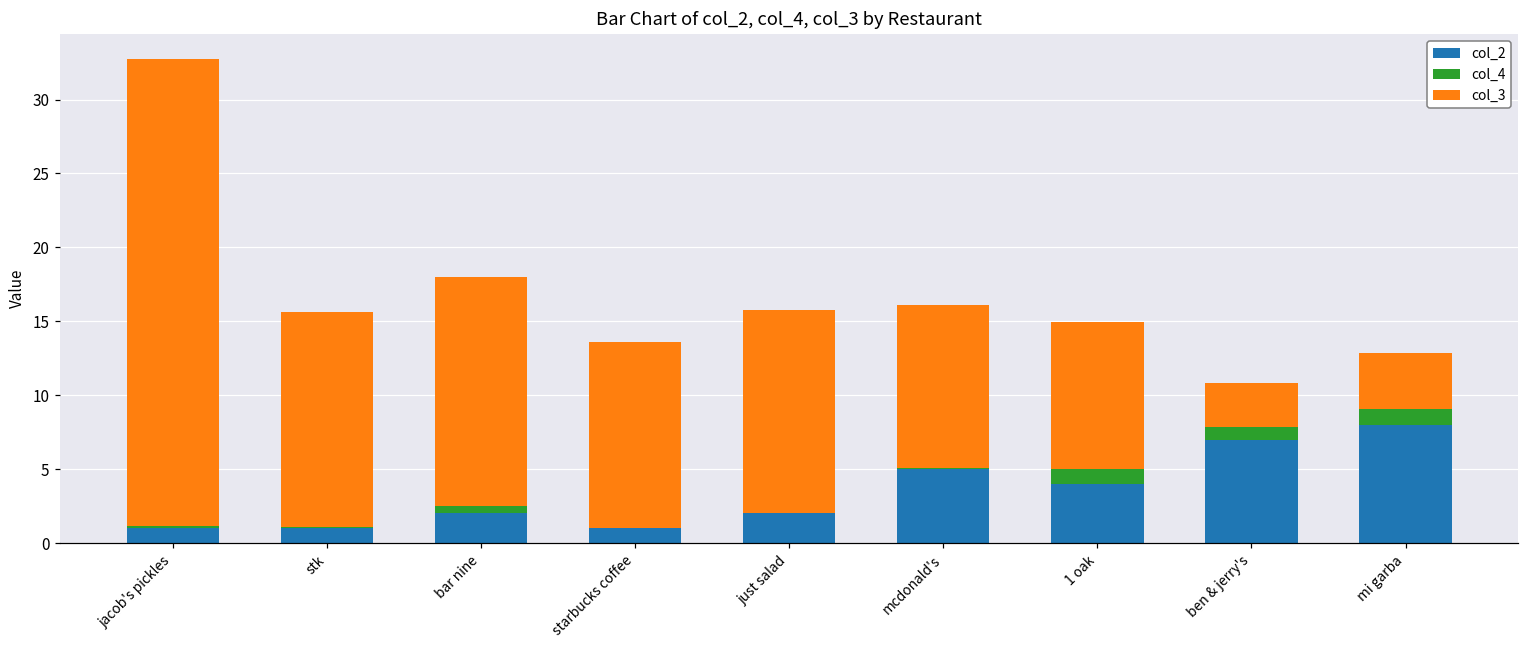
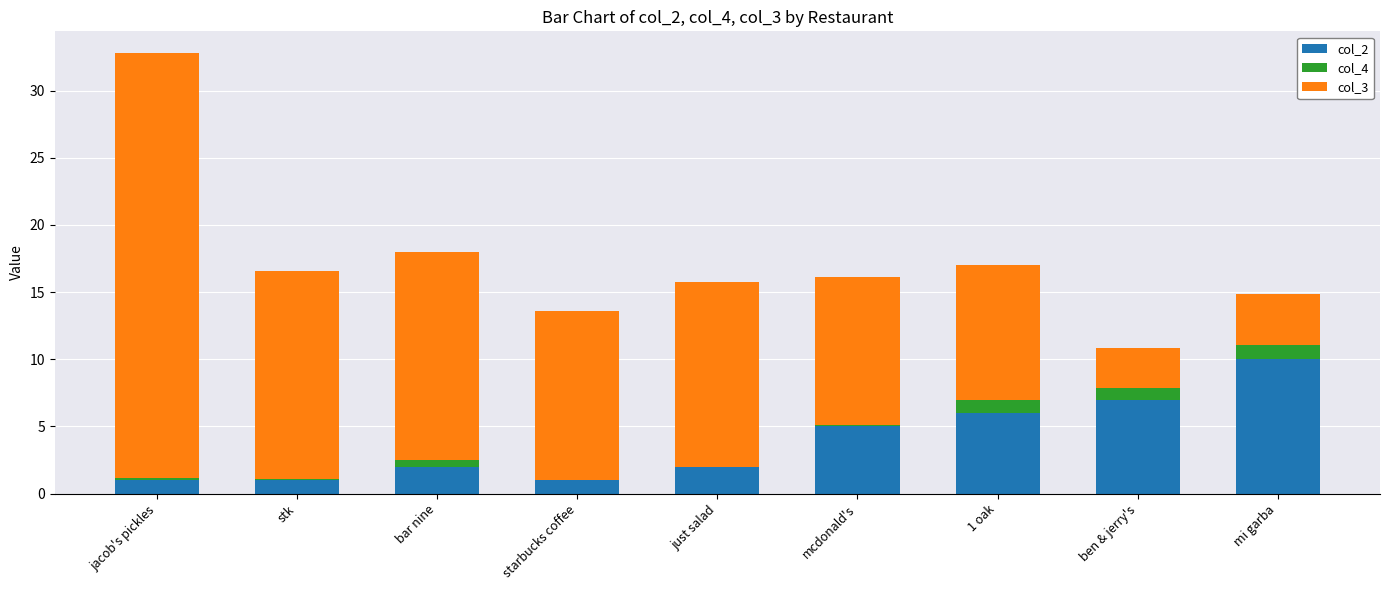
col_3, stk: 14.6 -> 15.5
col_2, 1 oak: 4 -> 6
col_2, mi garba: 8 -> 10
